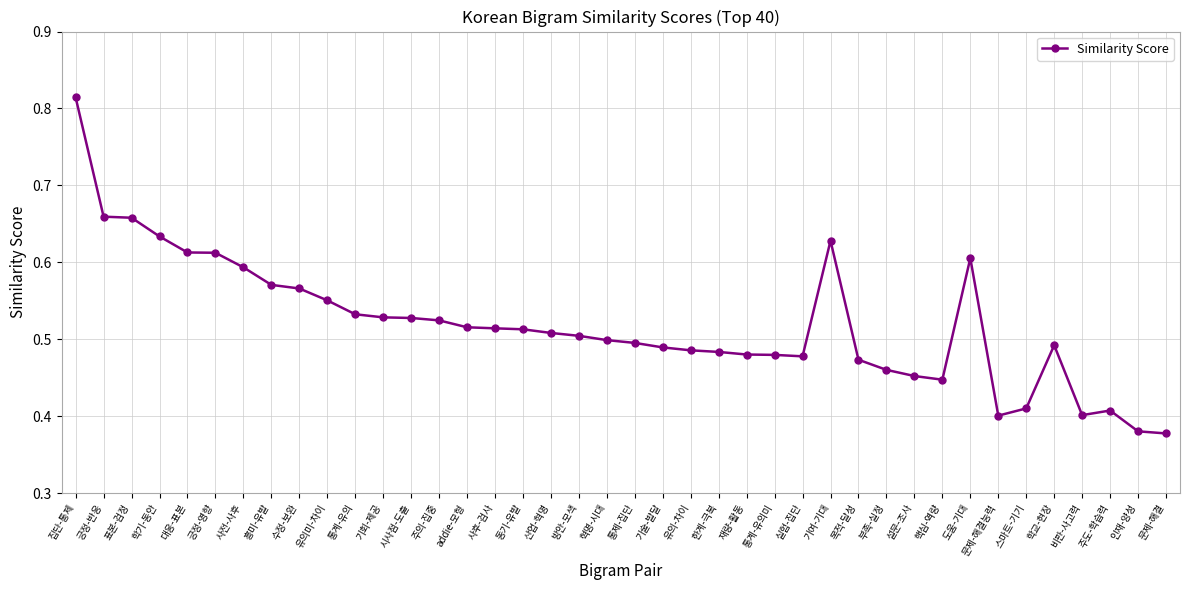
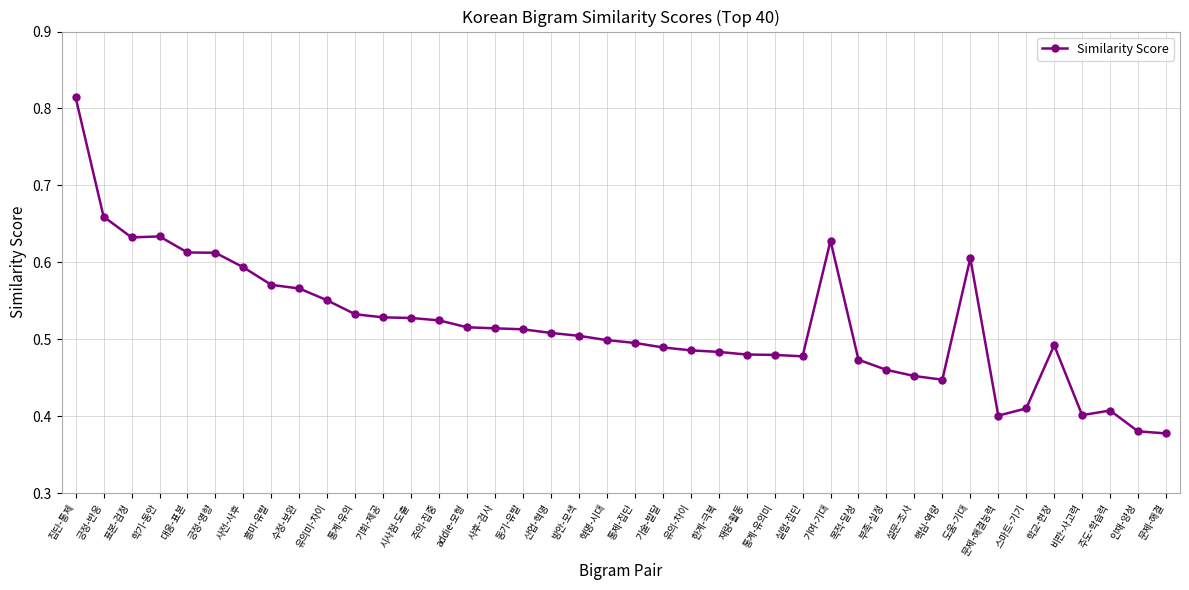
표본-검정: 0.66 -> 0.63
